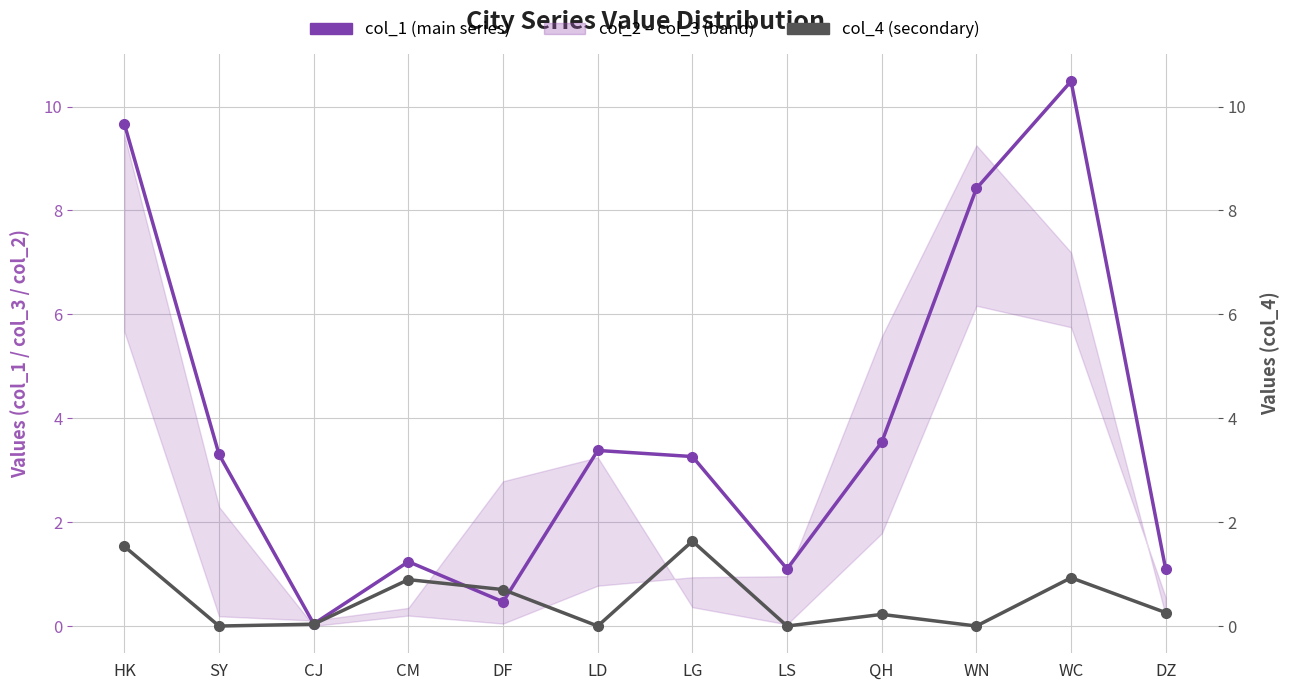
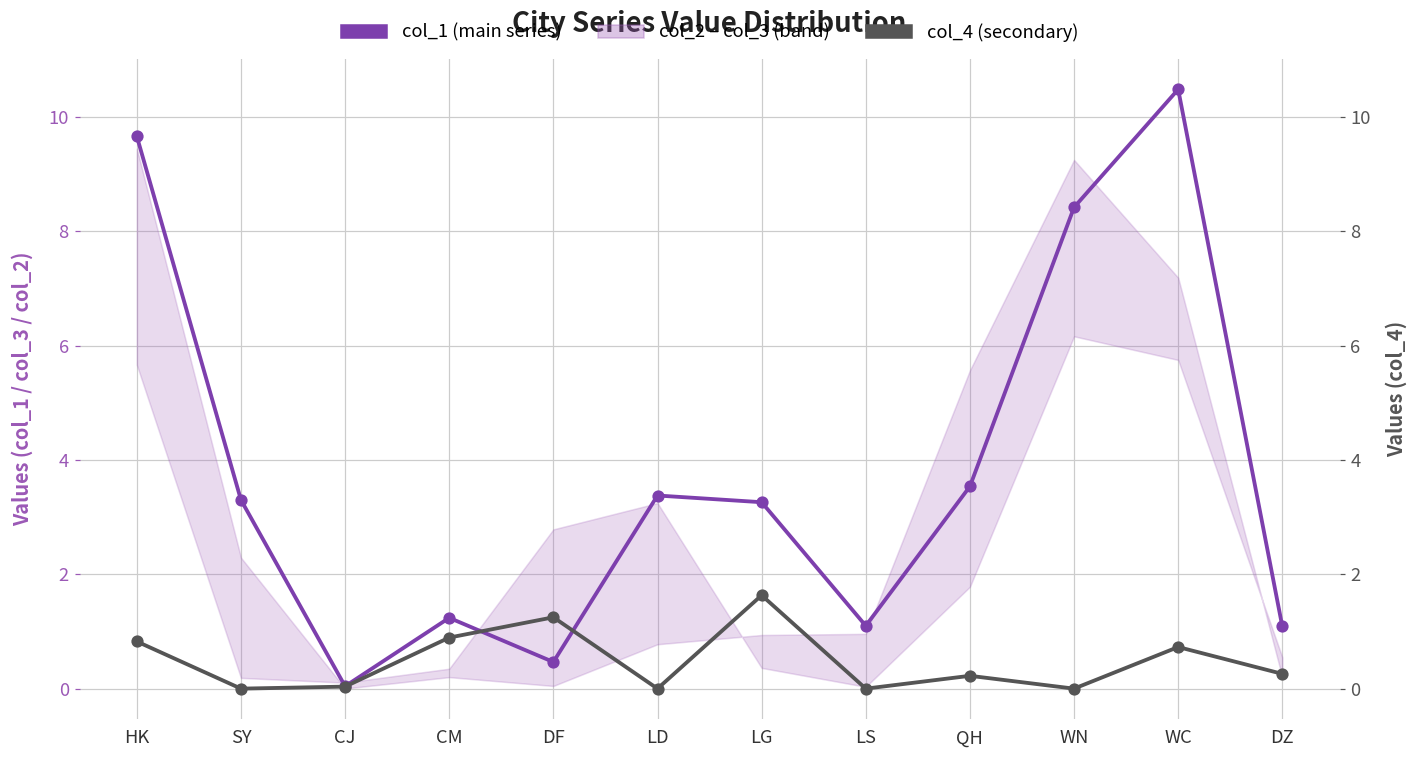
col_4 (secondary), HK: 1.5 -> 0.8
col_4 (secondary), DF: 0.7 -> 1.2
col_4 (secondary), WC: 0.9 -> 0.7
